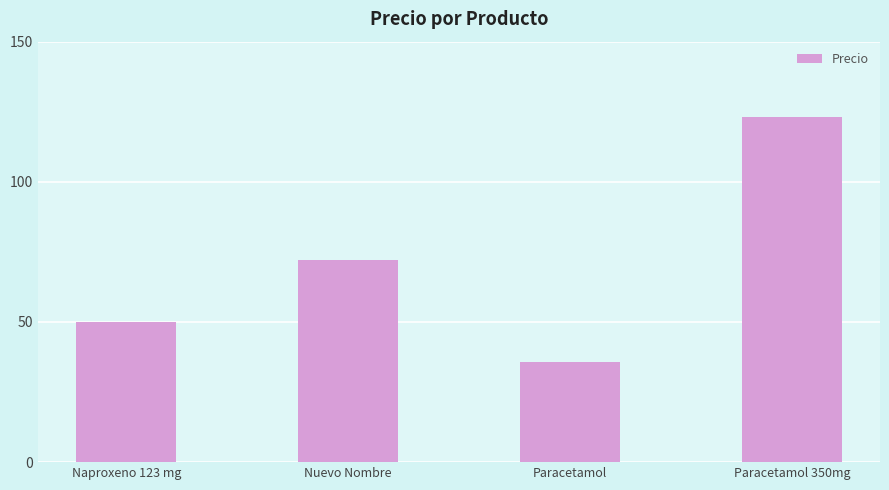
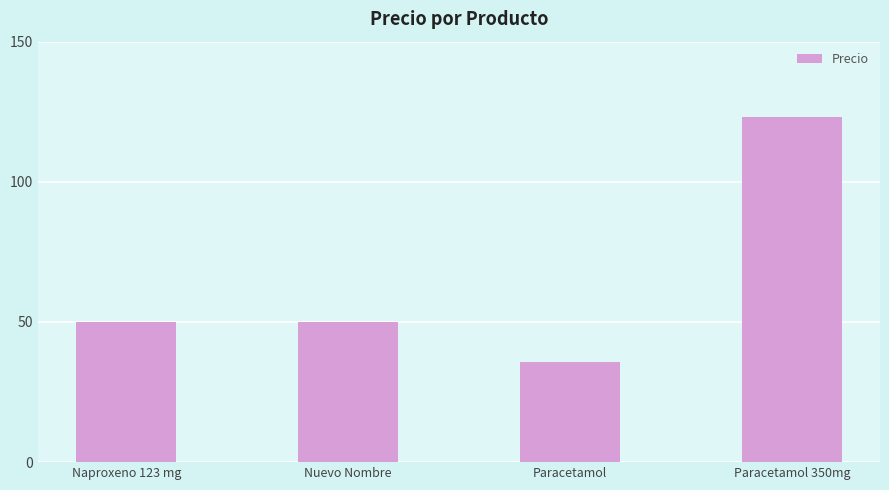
Nuevo Nombre: 72 -> 50
